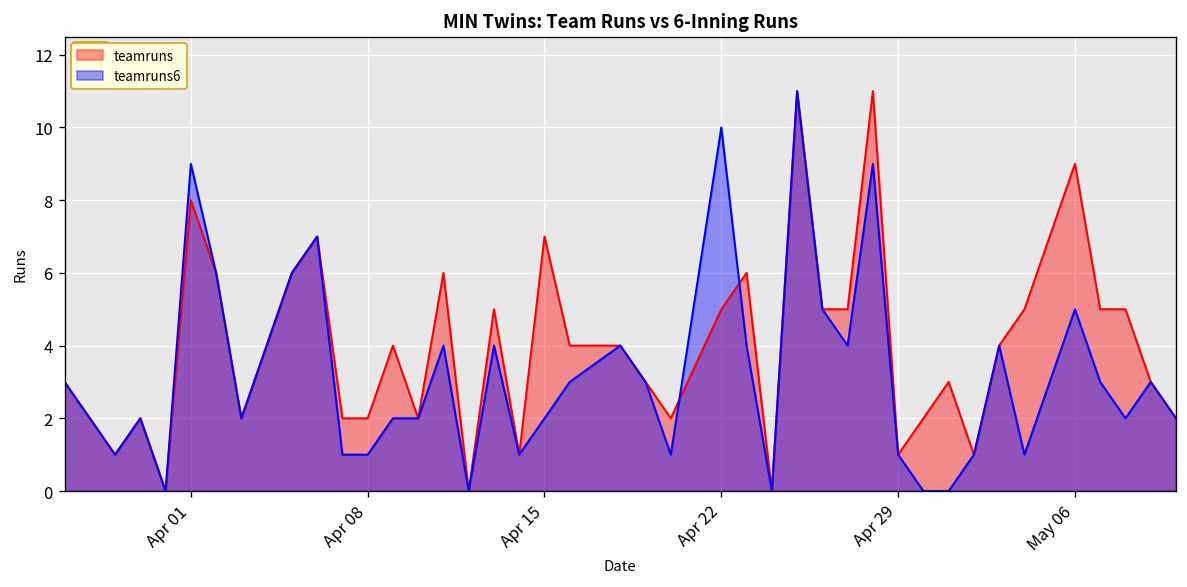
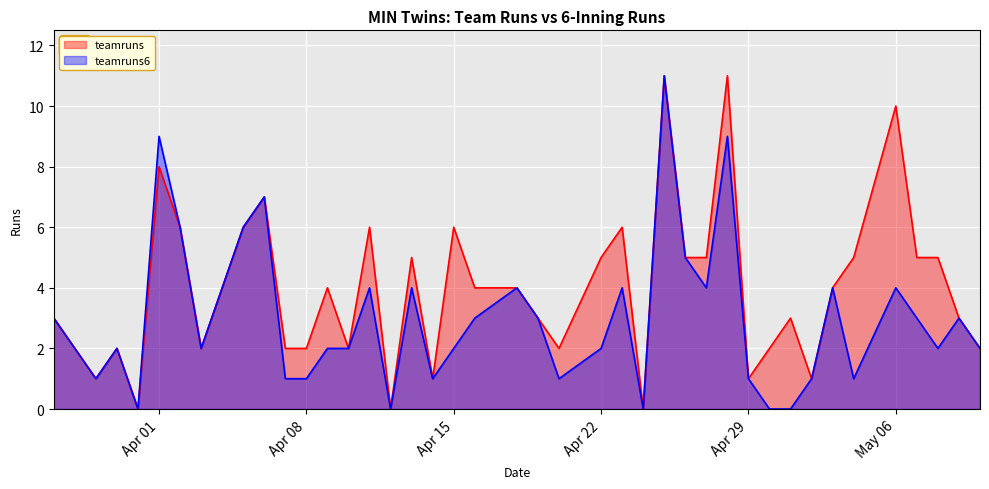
teamruns, Apr 15: 7 -> 6
teamruns6, Apr 22: 10 -> 2
teamruns, May 06: 9 -> 10
teamruns6, May 06: 5 -> 4
